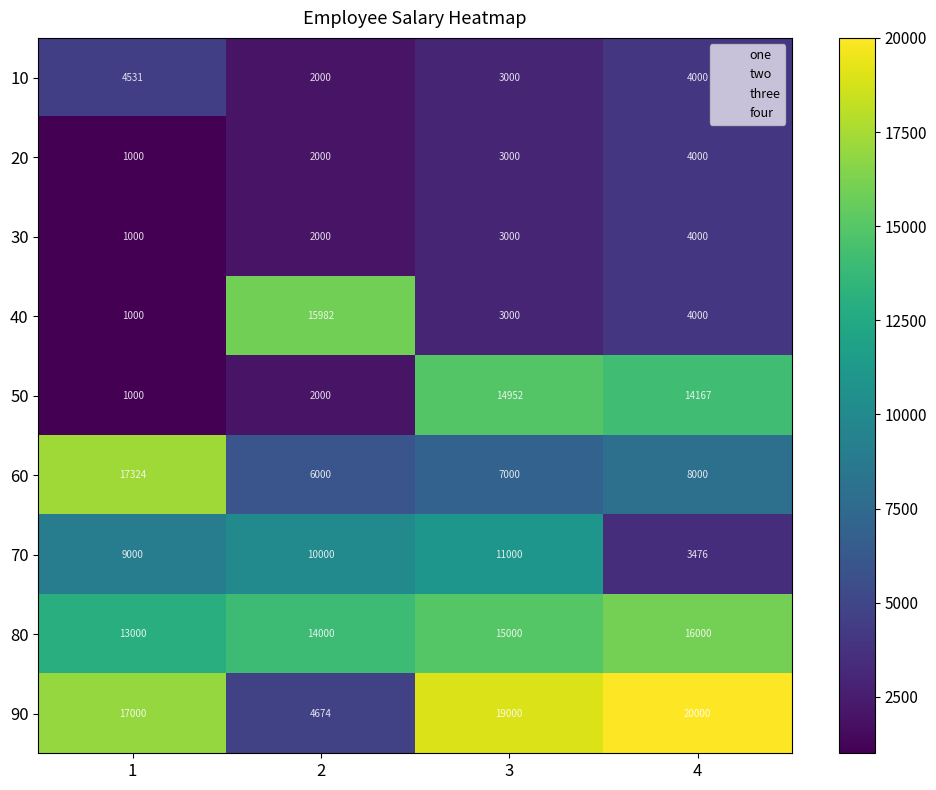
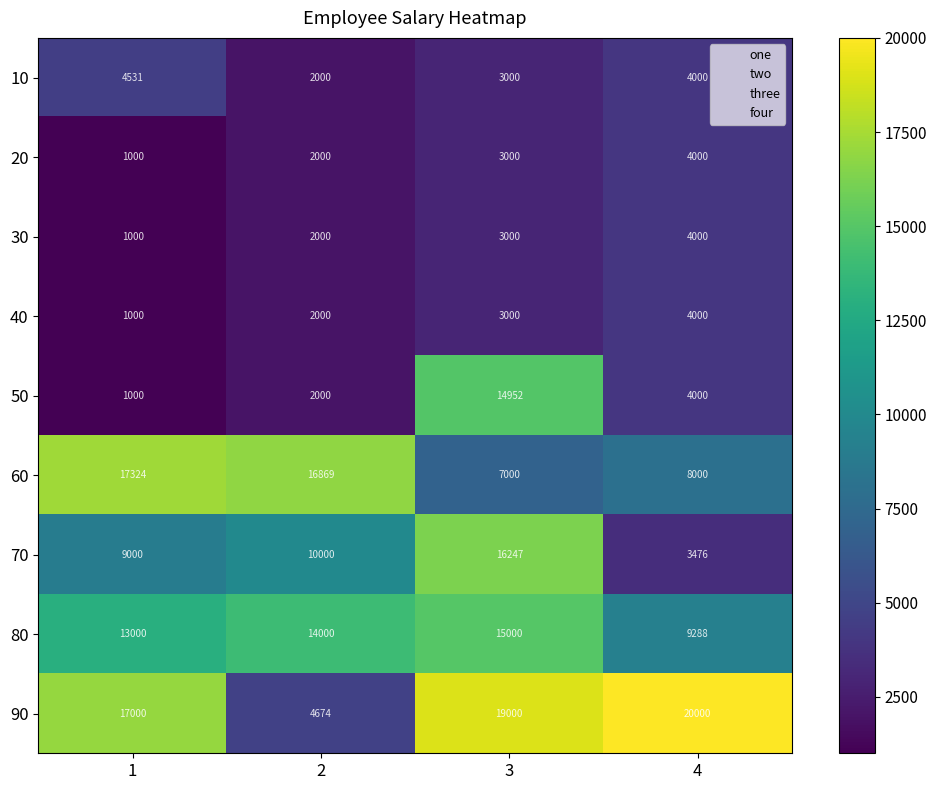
40, 2: 15982 -> 2000
50, 4: 14167 -> 4000
60, 2: 6000 -> 16869
70, 3: 11000 -> 16247
80, 4: 16000 -> 9288
